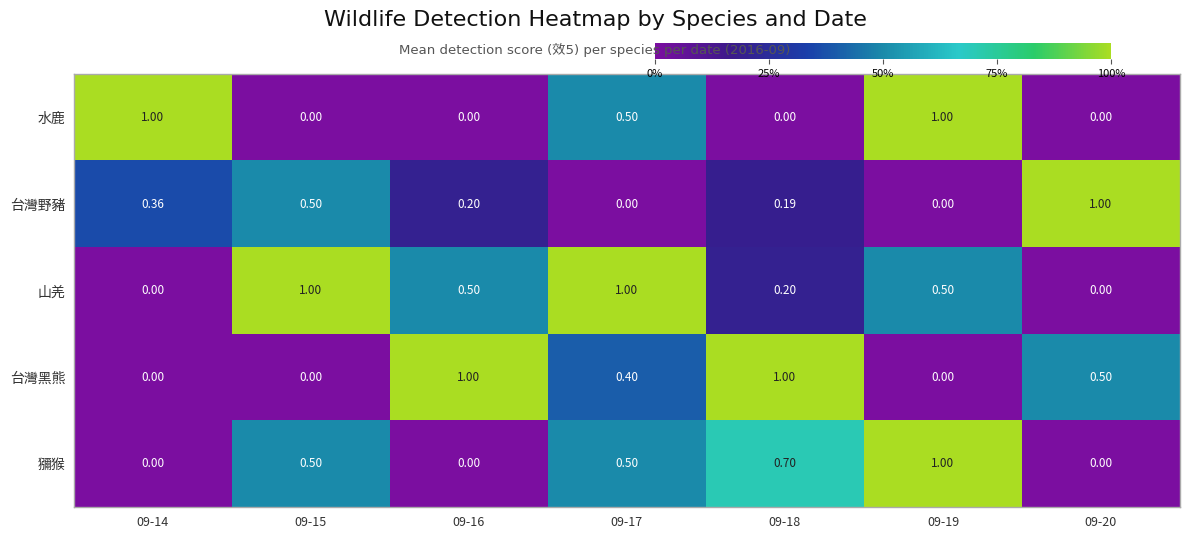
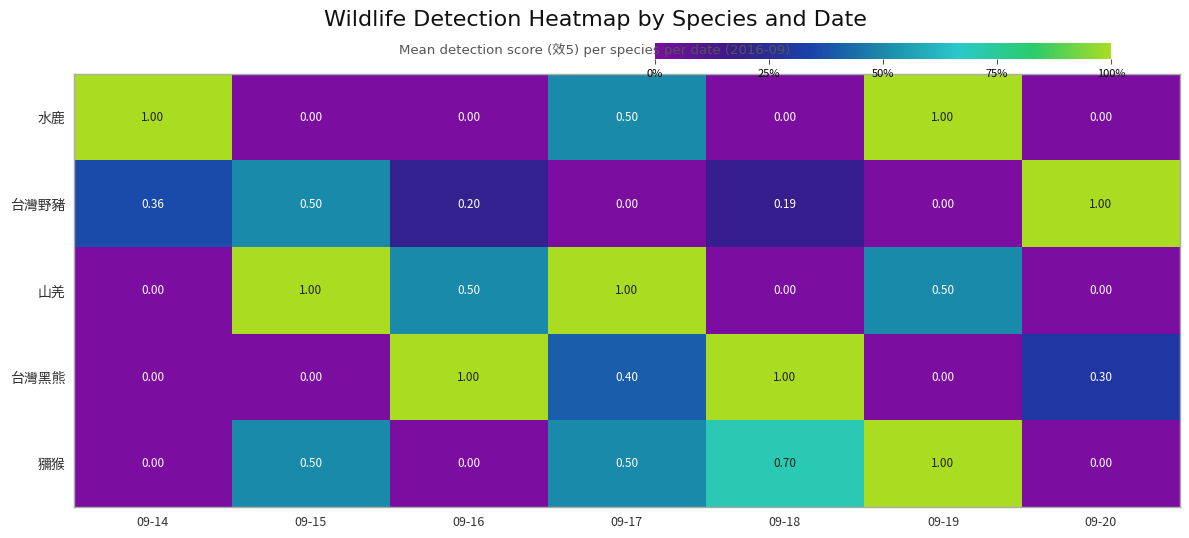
山羌, 09-18: 0.20 -> 0.00
台灣黑熊, 09-20: 0.50 -> 0.30
